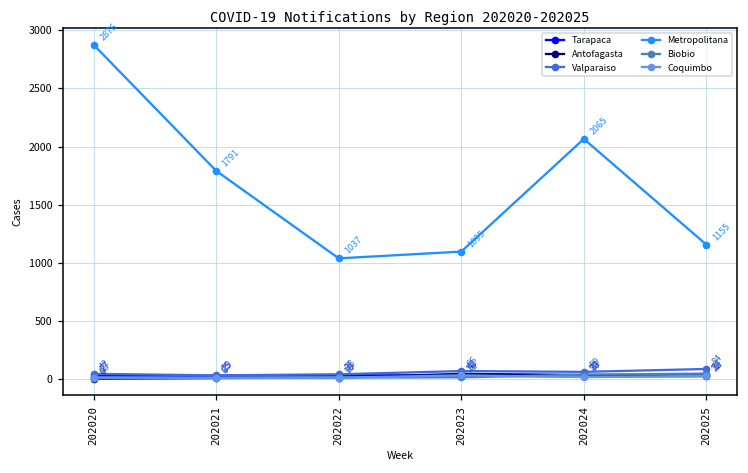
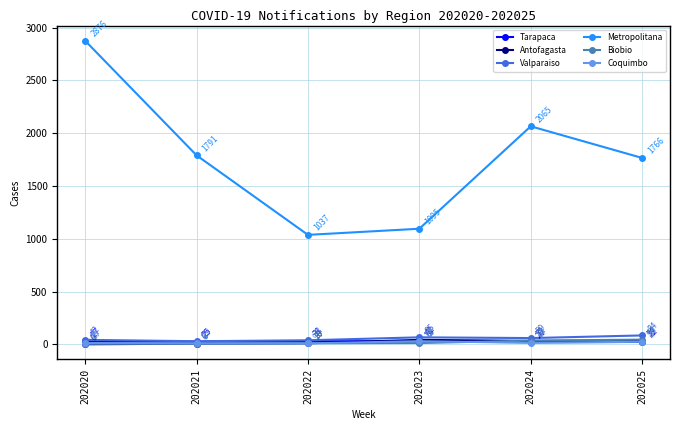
Metropolitana, 202025: 1155 -> 1766
